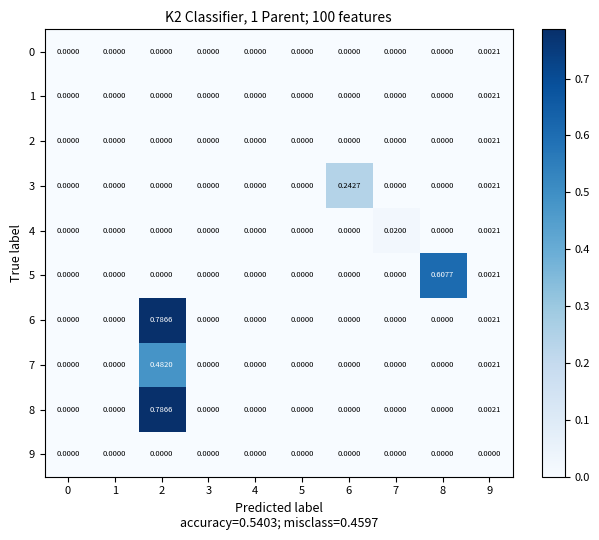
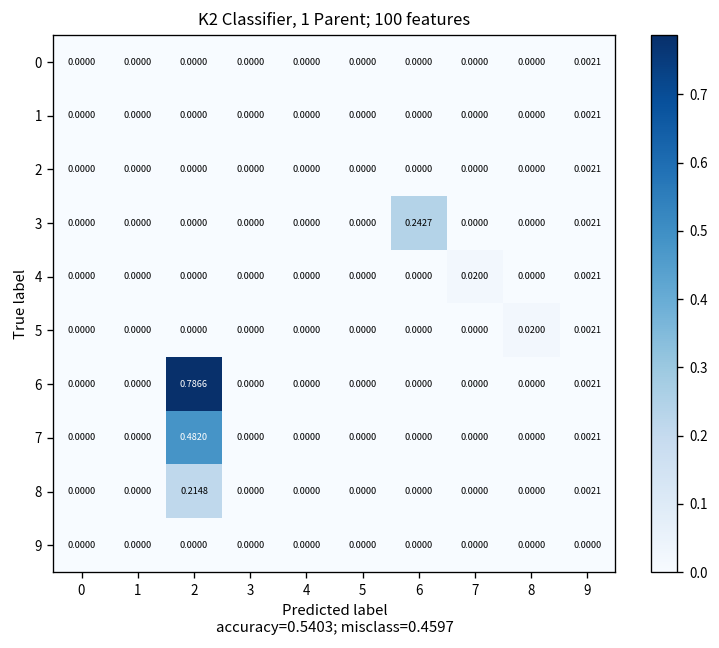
5, 8: 0.6077 -> 0.0200
8, 2: 0.7866 -> 0.2148
